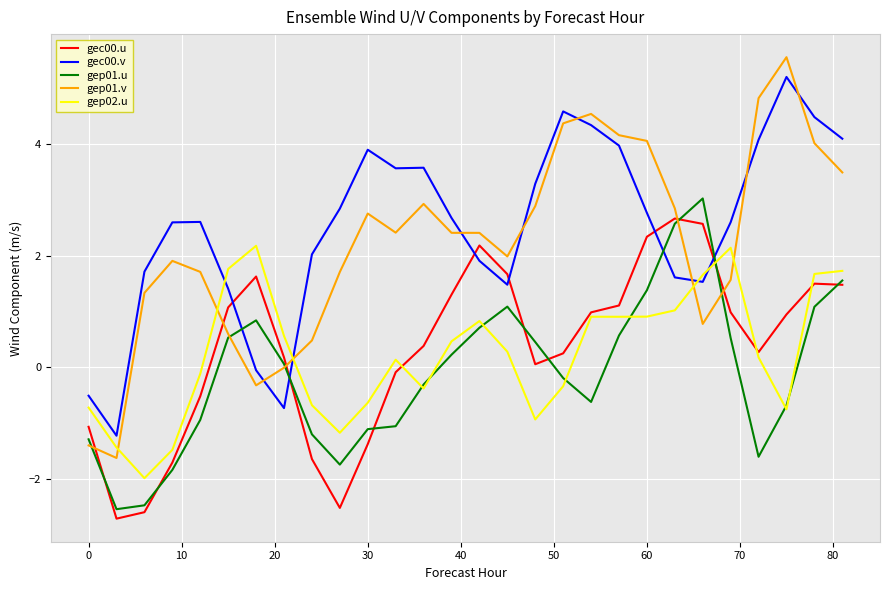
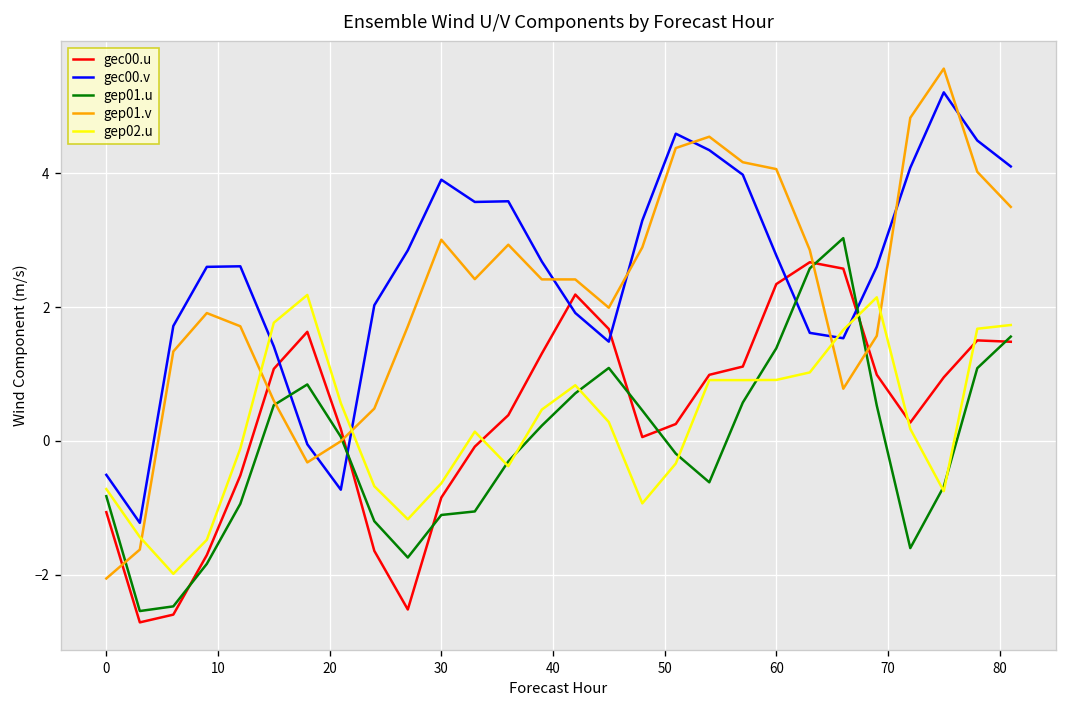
gep01.u, 0: -1.3 -> -0.8
gep01.v, 0: -1.4 -> -2.1
gec00.u, 30: -1.4 -> -0.8
gep01.v, 30: 2.8 -> 3.0
